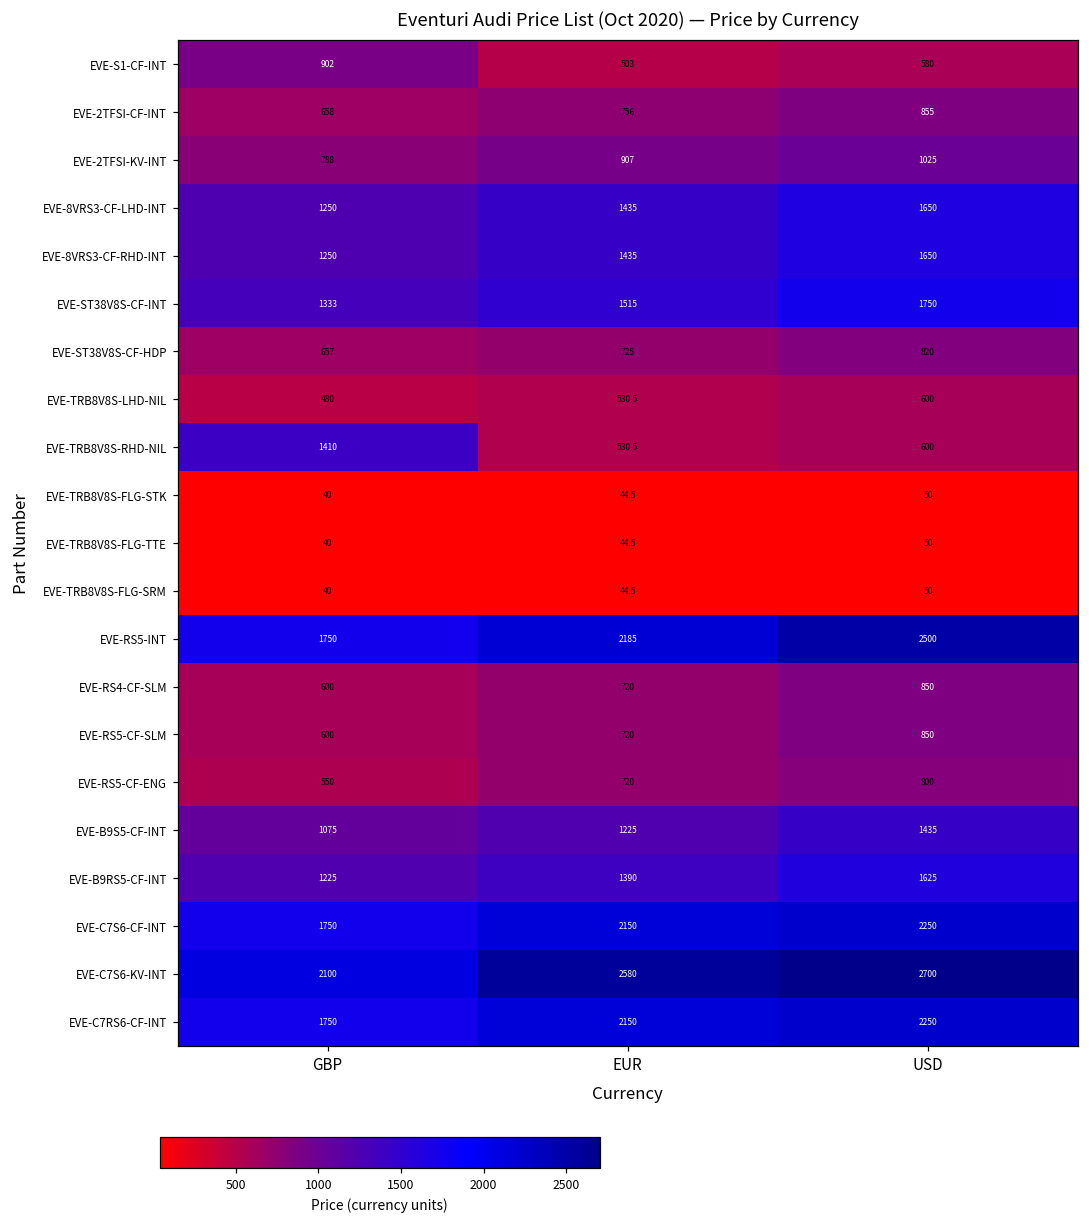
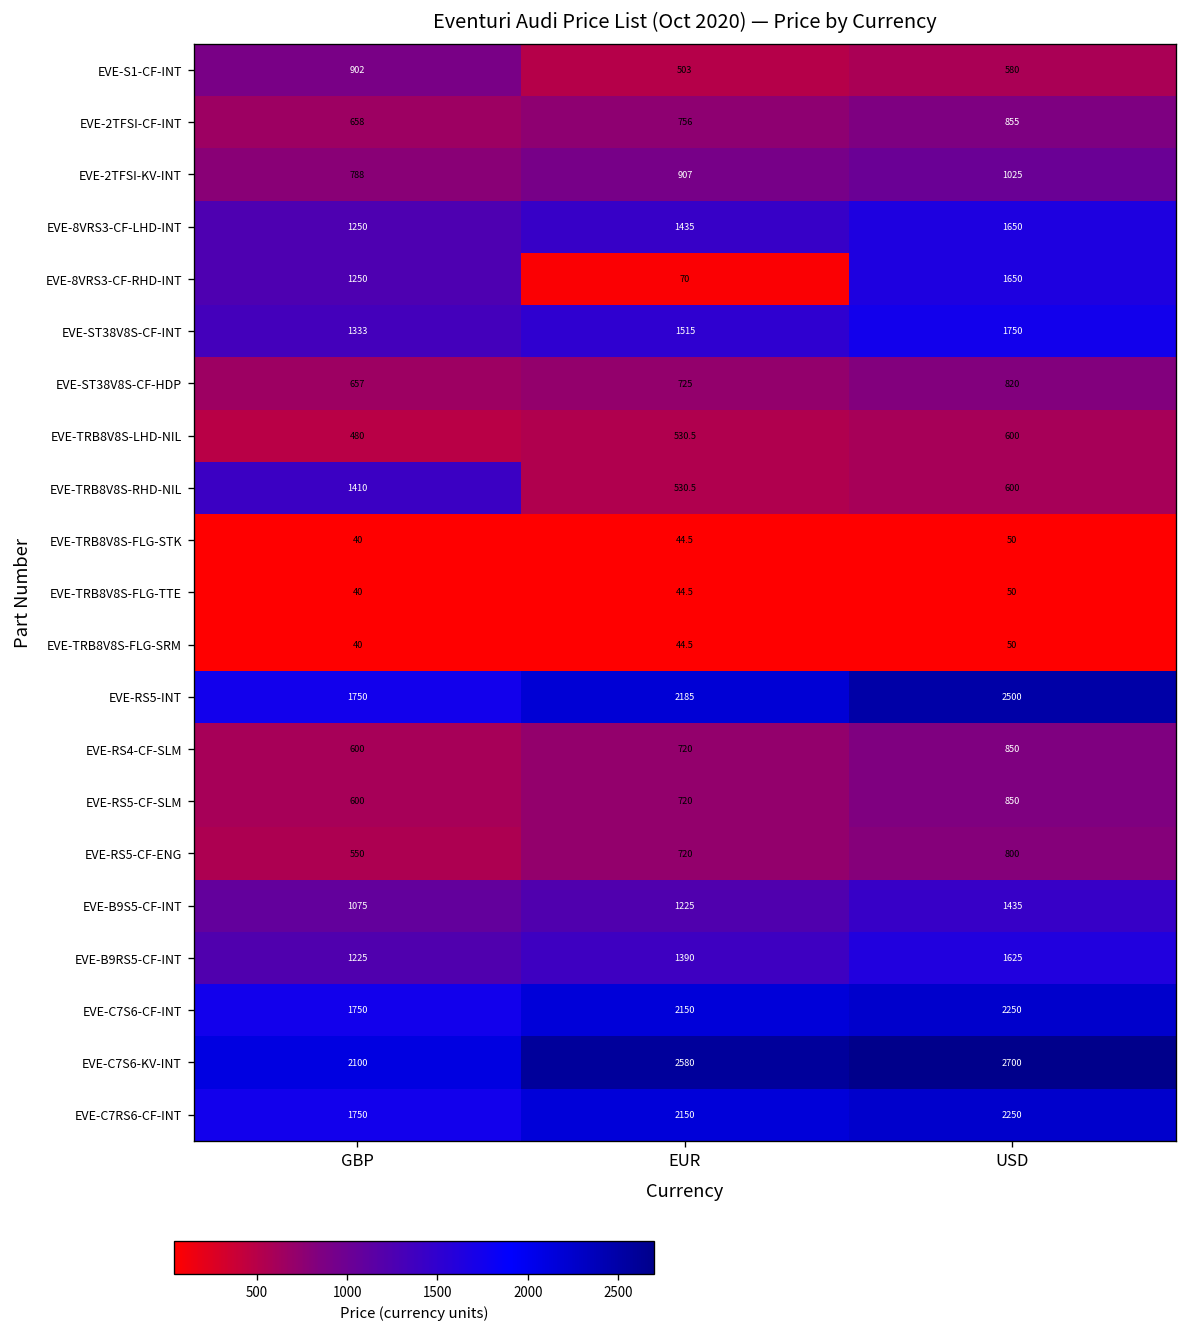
EVE-8VRS3-CF-RHD-INT, EUR: 1435 -> 70
